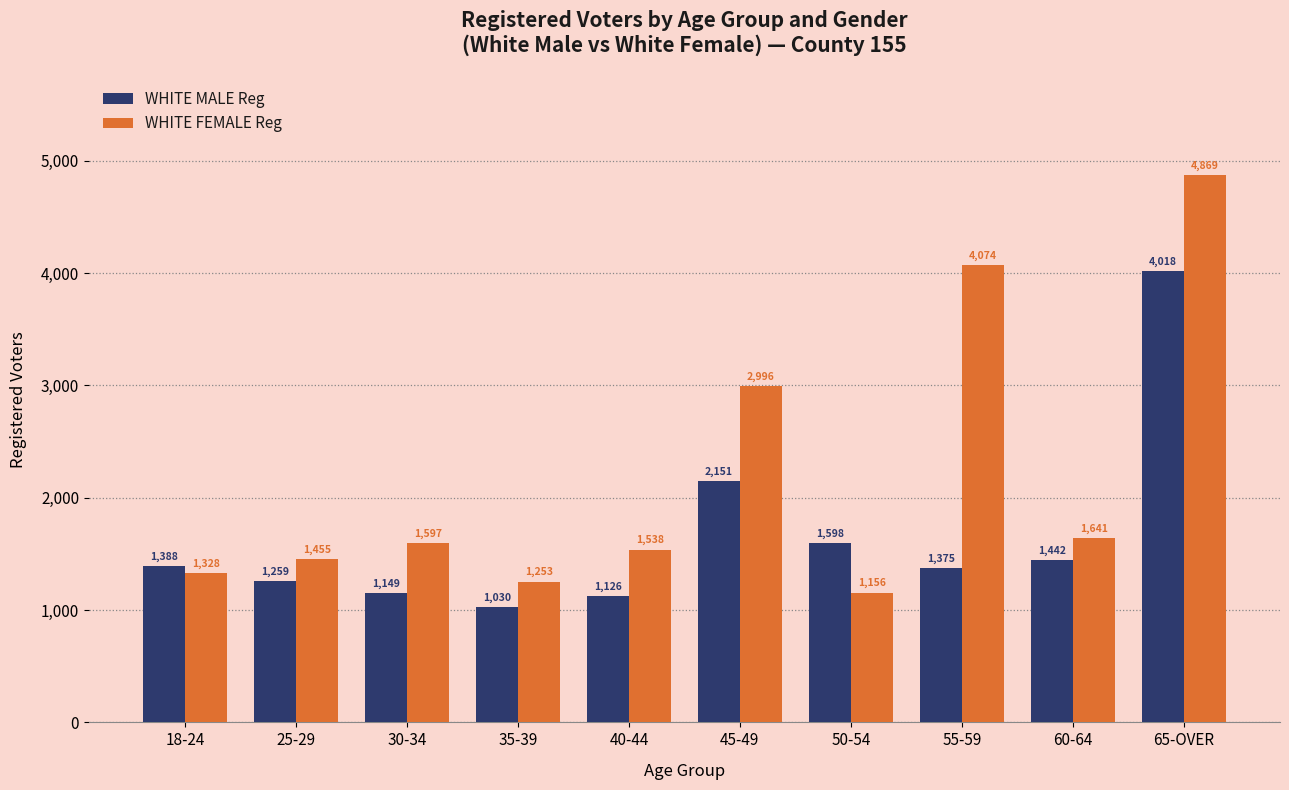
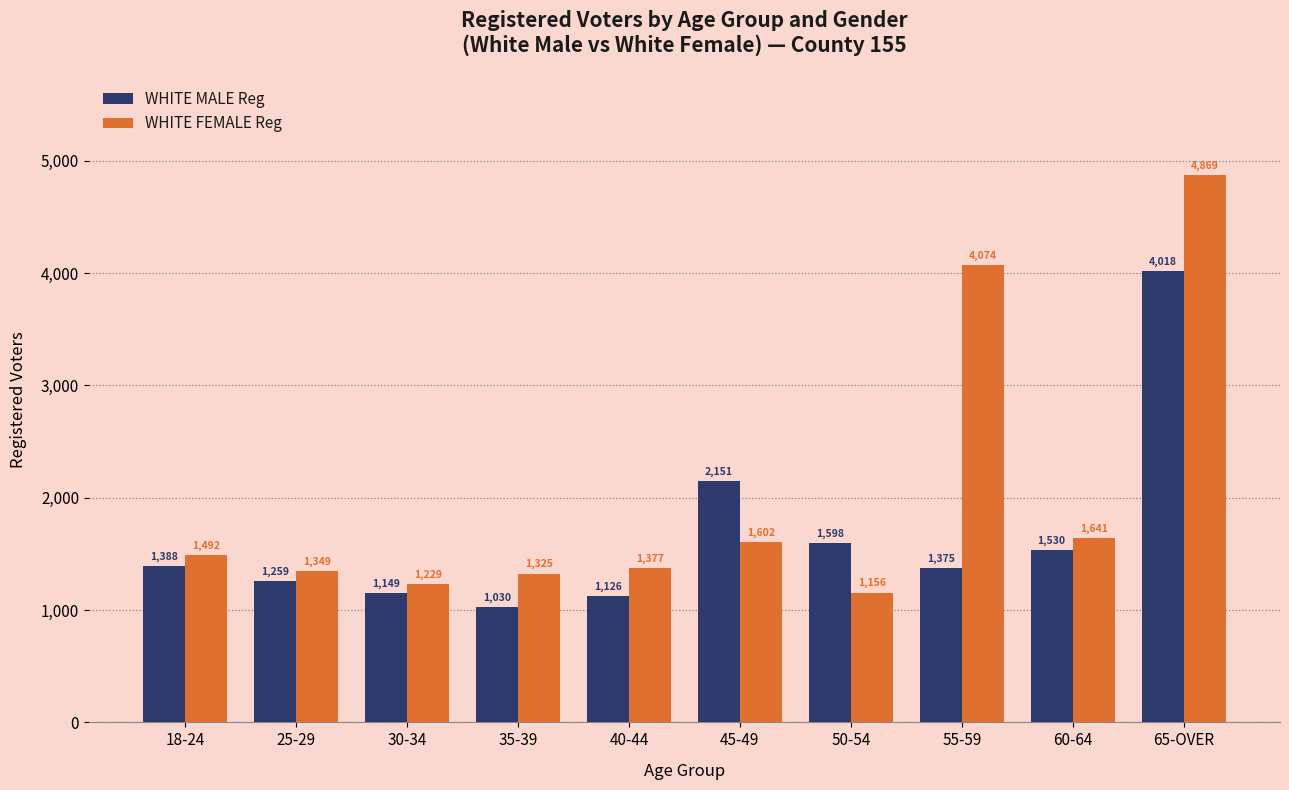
WHITE FEMALE Reg, 18-24: 1,328 -> 1,492
WHITE FEMALE Reg, 25-29: 1,455 -> 1,349
WHITE FEMALE Reg, 30-34: 1,597 -> 1,229
WHITE FEMALE Reg, 35-39: 1,253 -> 1,325
WHITE FEMALE Reg, 40-44: 1,538 -> 1,377
WHITE FEMALE Reg, 45-49: 2,996 -> 1,602
WHITE MALE Reg, 60-64: 1,442 -> 1,530
